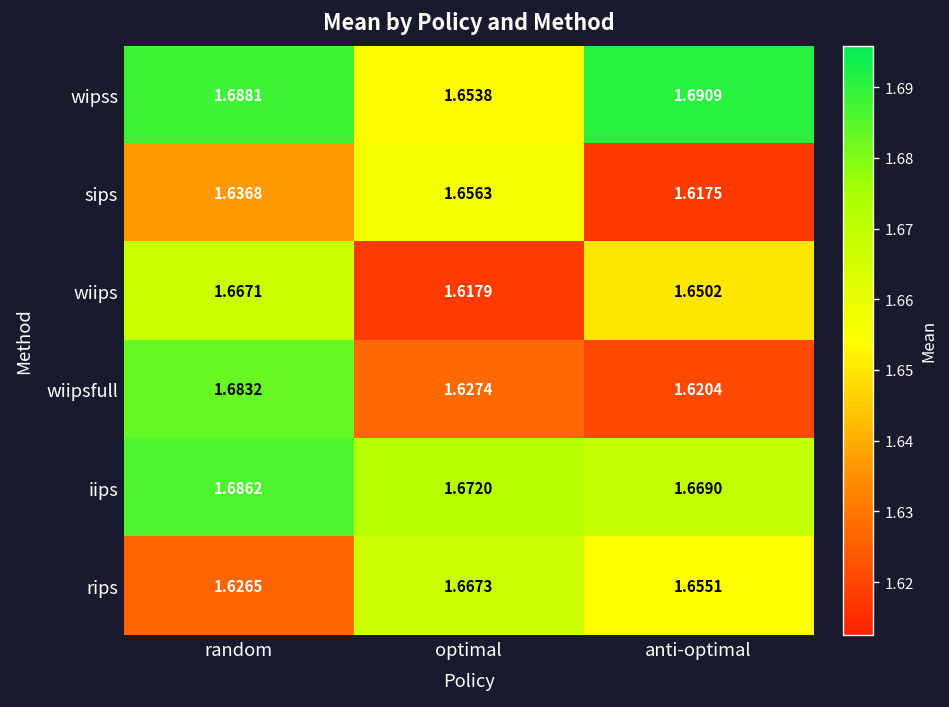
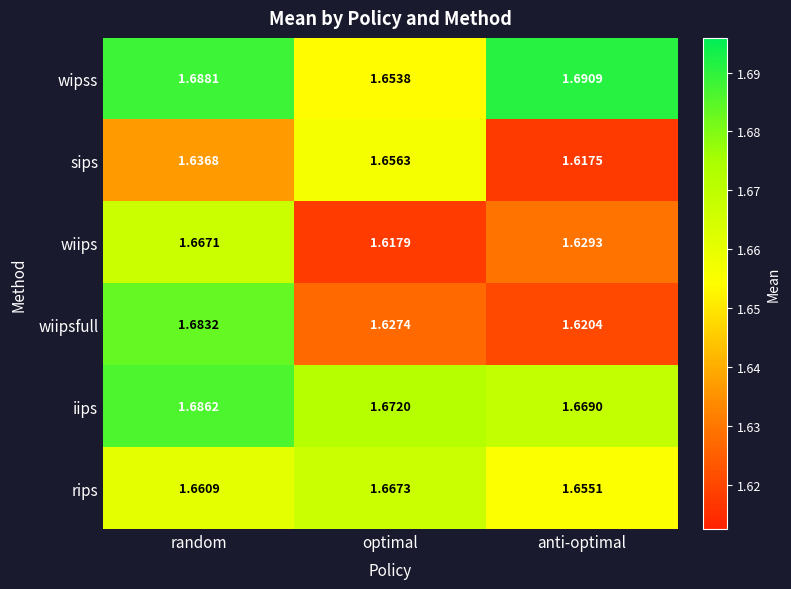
wiips, anti-optimal: 1.6502 -> 1.6293
rips, random: 1.6265 -> 1.6609
